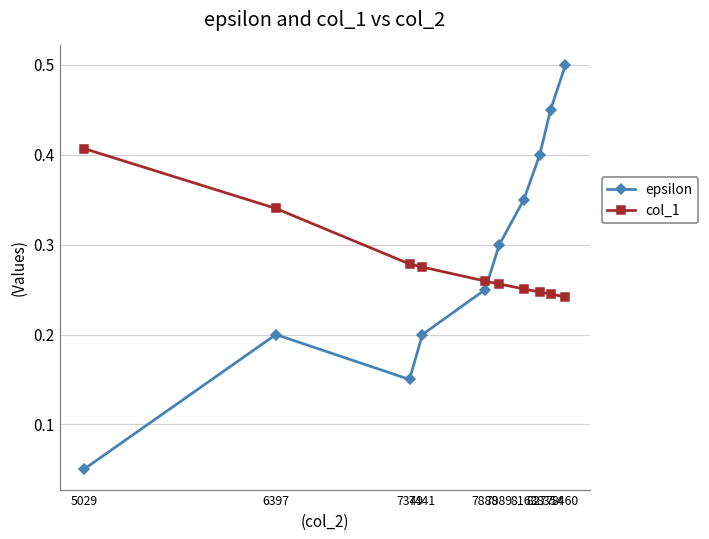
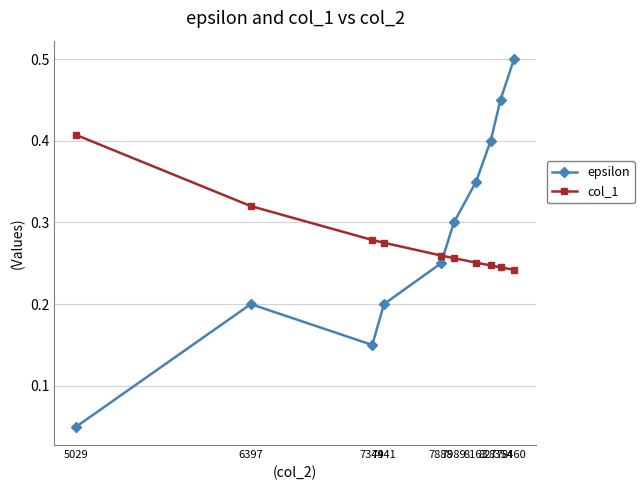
col_1, 6397: 0.34 -> 0.32
